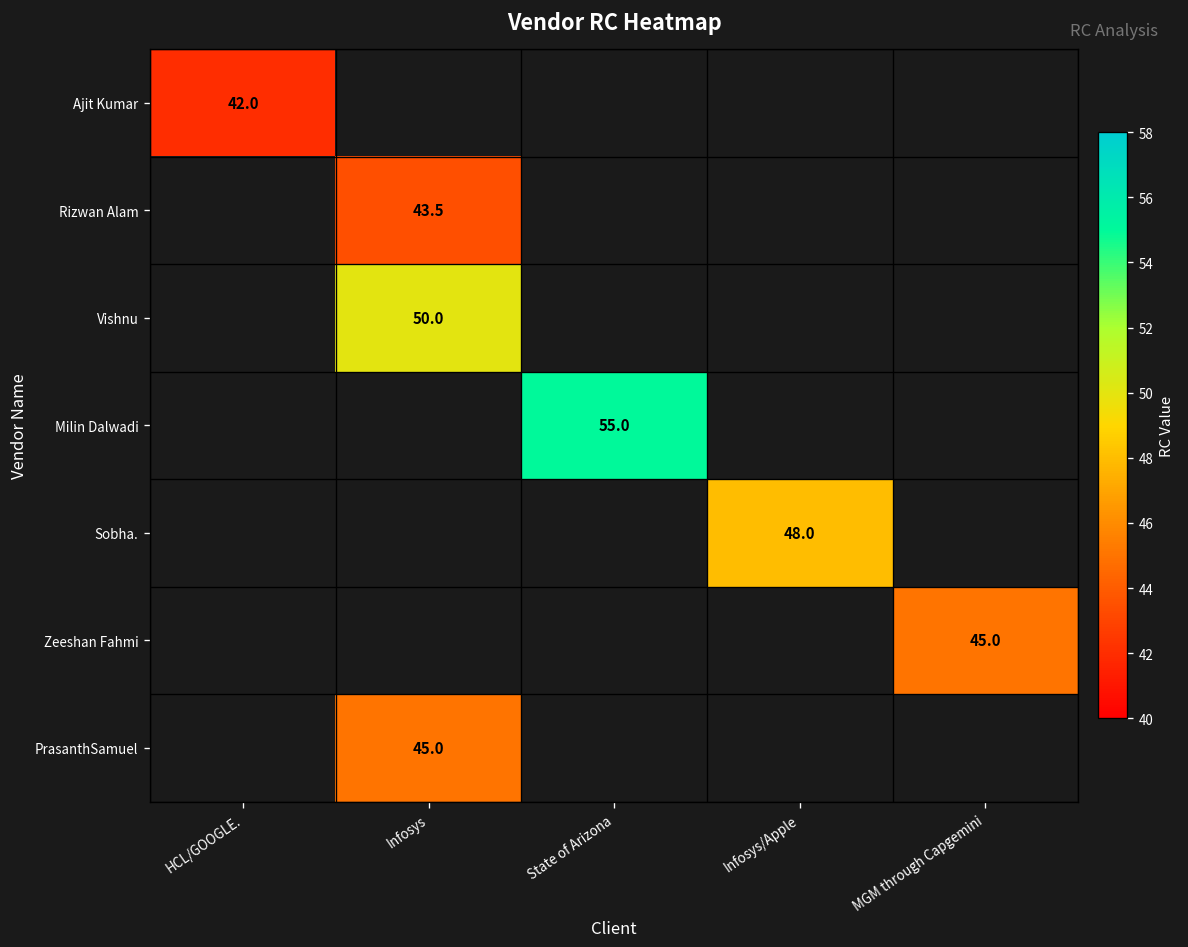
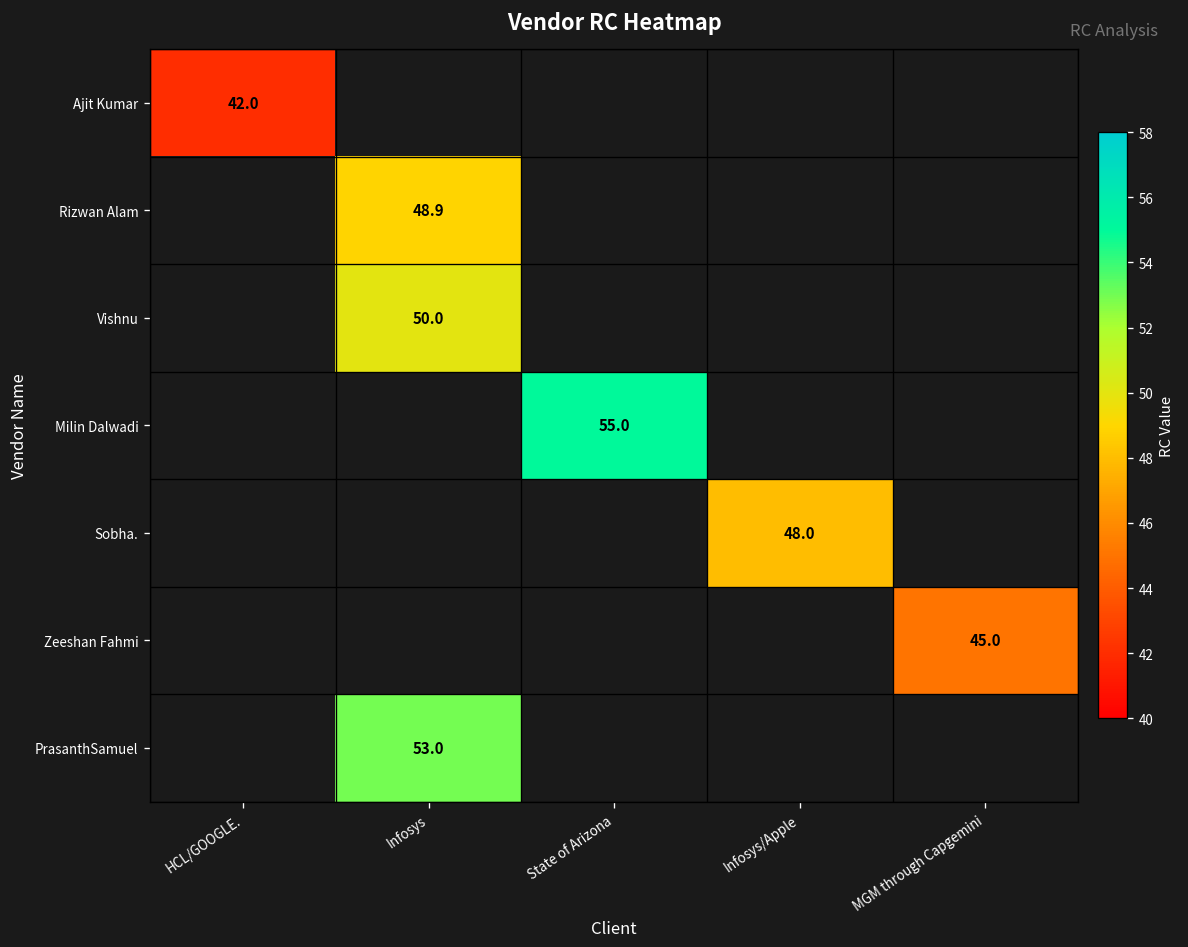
Rizwan Alam, Infosys: 43.5 -> 48.9
PrasanthSamuel, Infosys: 45.0 -> 53.0
